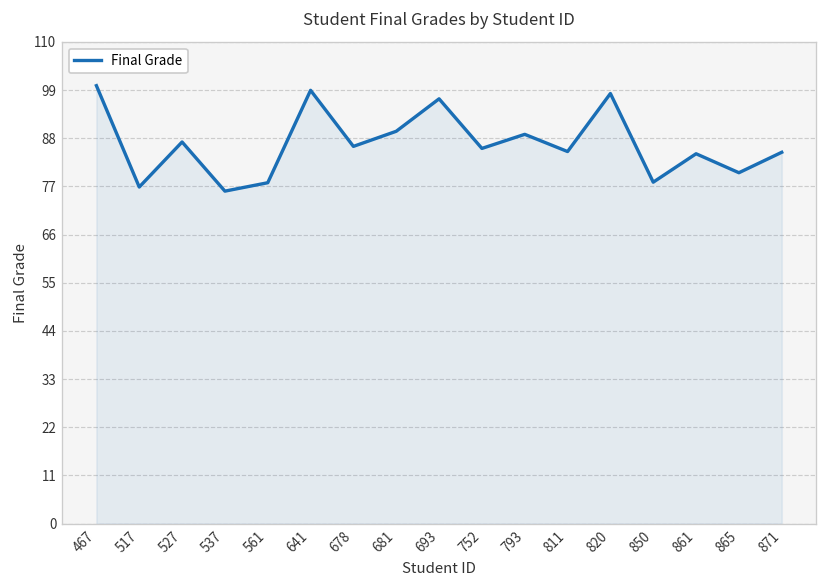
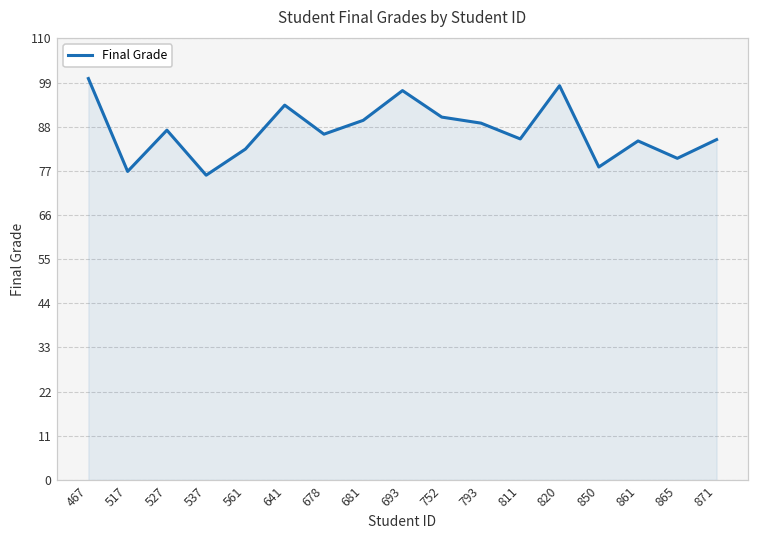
561: 78 -> 82
641: 99 -> 93
752: 86 -> 90
